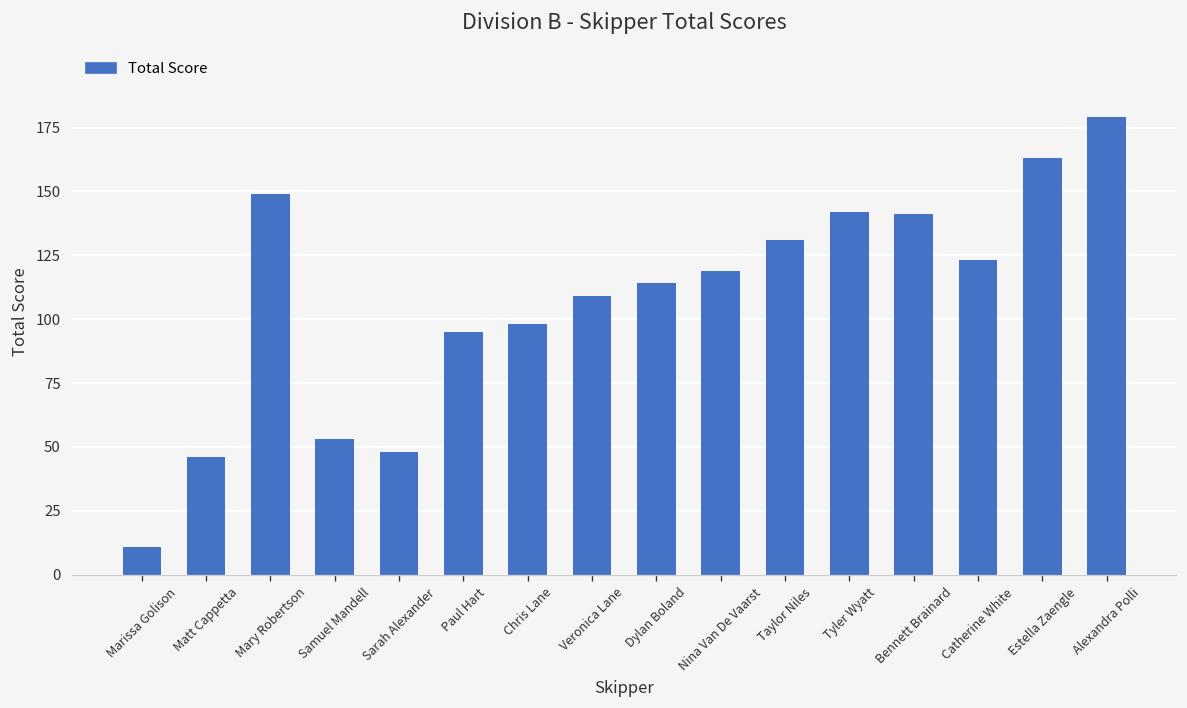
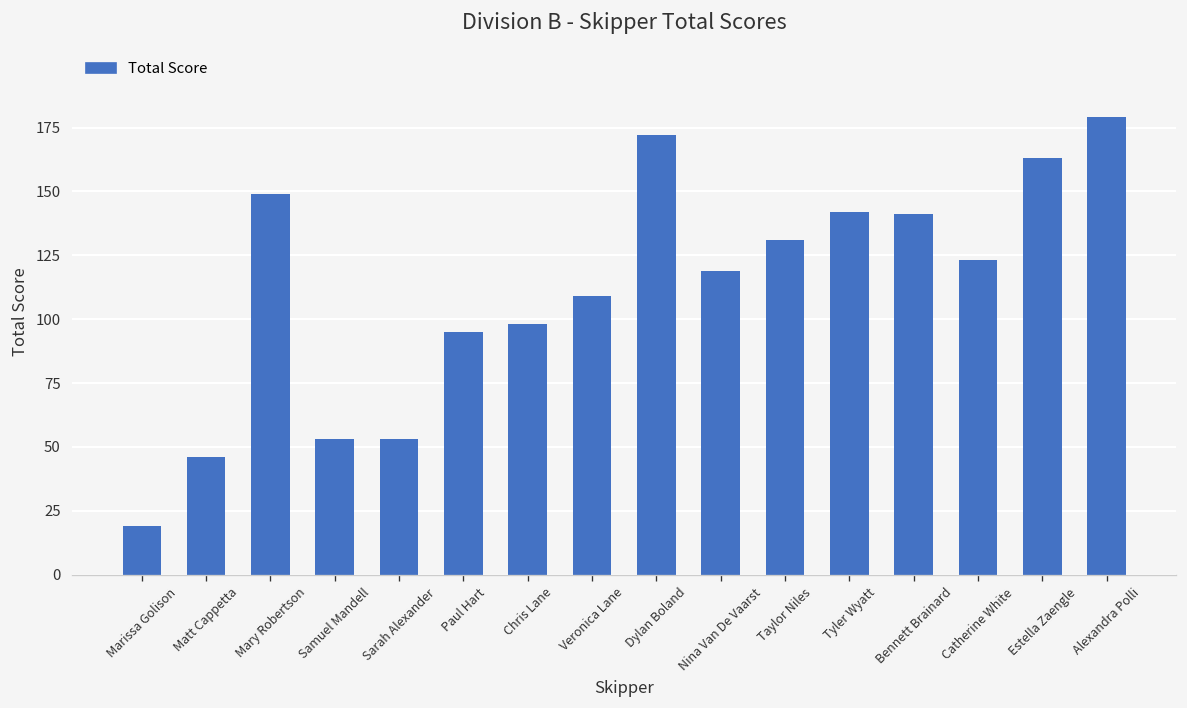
Marissa Golison: 11 -> 19
Sarah Alexander: 48 -> 53
Dylan Boland: 114 -> 172
